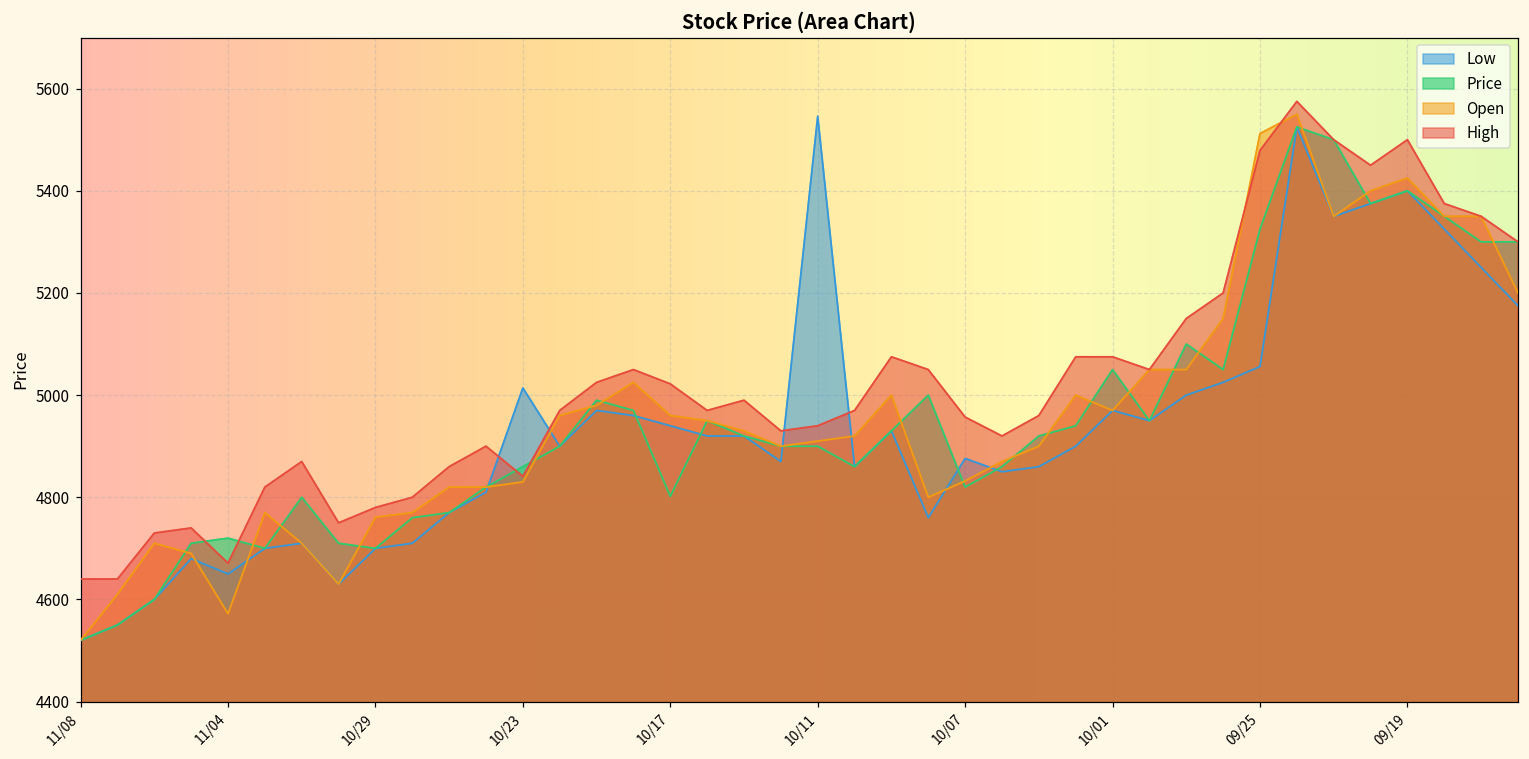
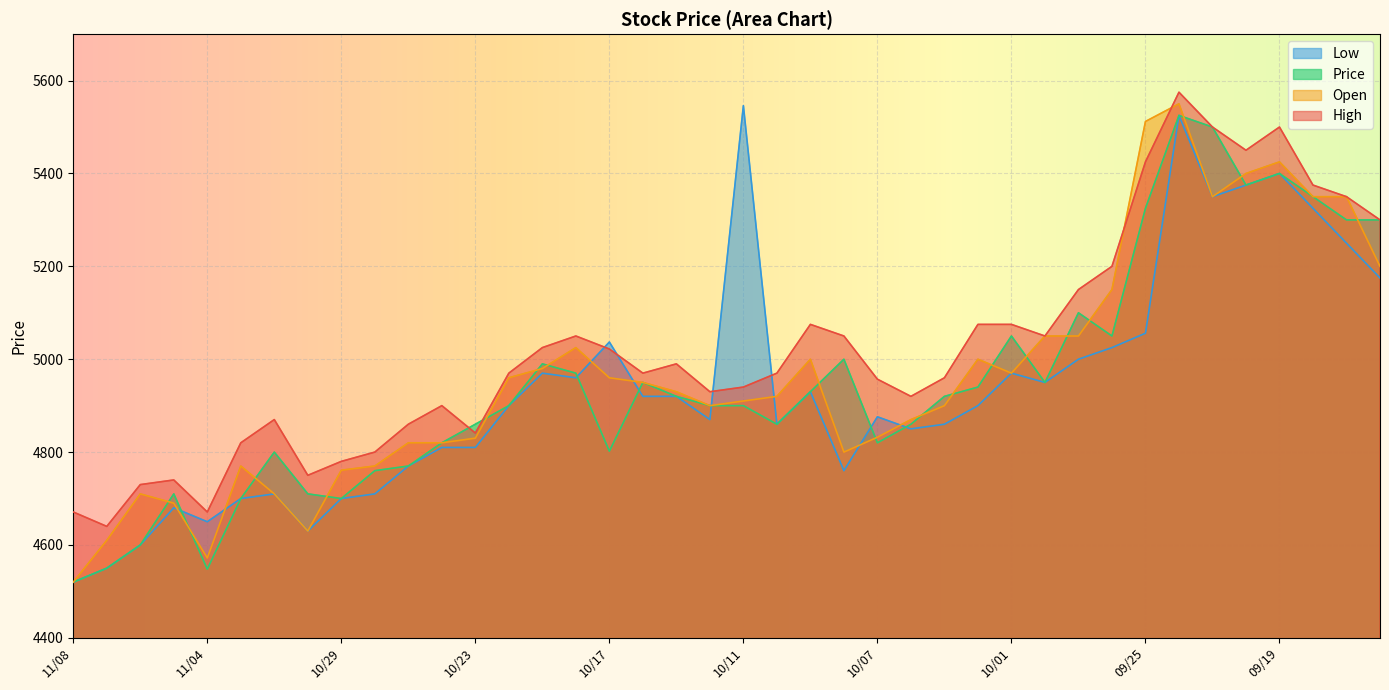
High, 11/08: 4640 -> 4670
Price, 11/04: 4720 -> 4550
Low, 10/23: 5010 -> 4810
Low, 10/17: 4940 -> 5040
High, 09/25: 5480 -> 5430
